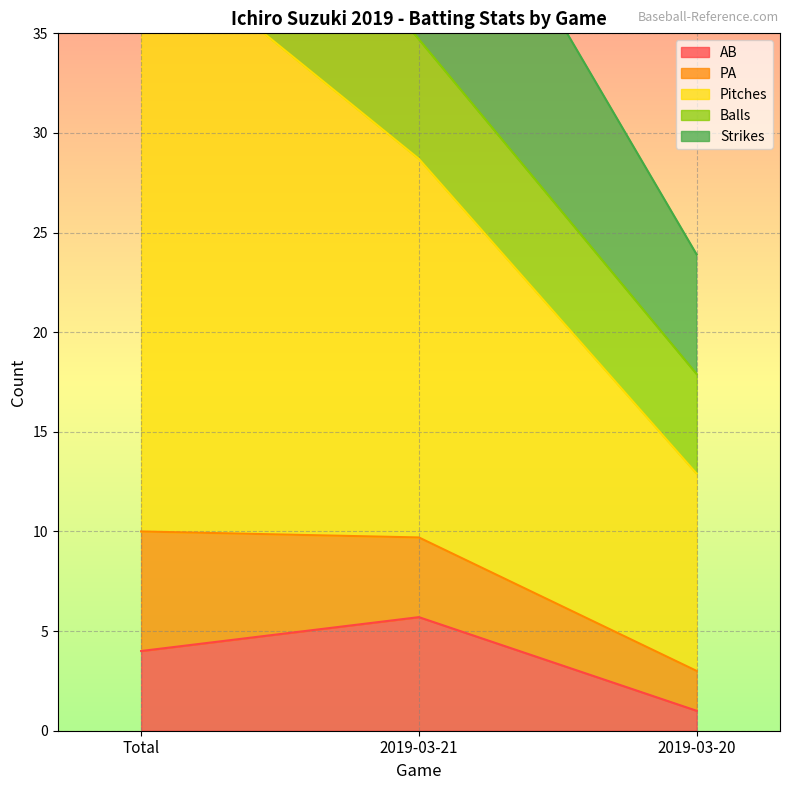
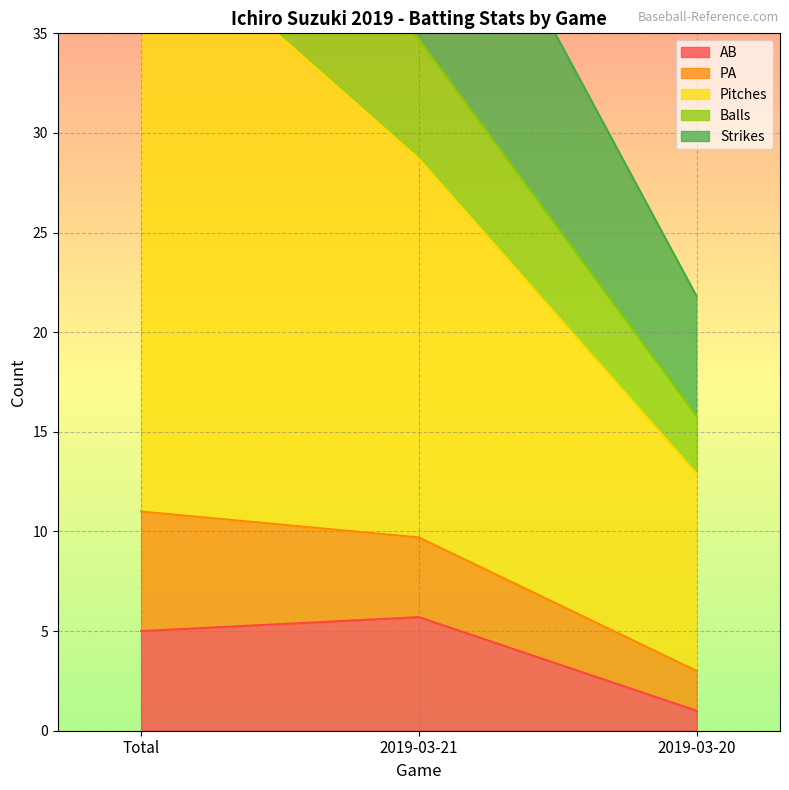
AB, Total: 4 -> 5
Balls, 2019-03-20: 5.0 -> 2.9
